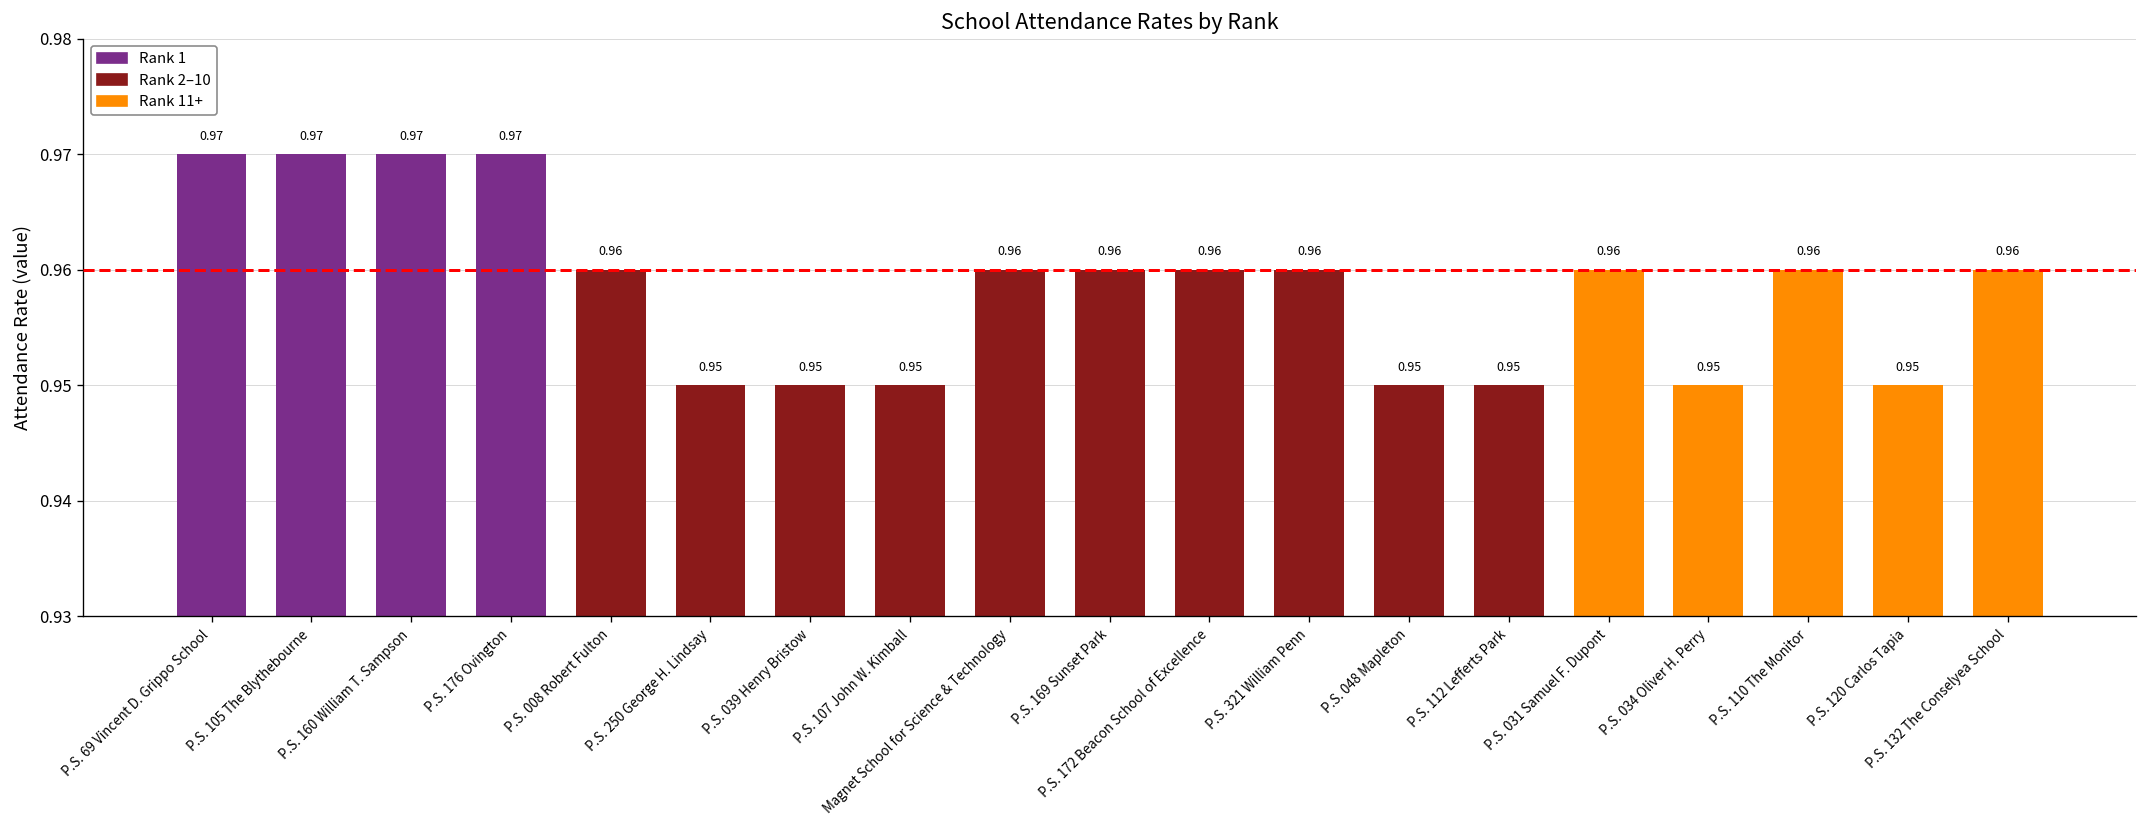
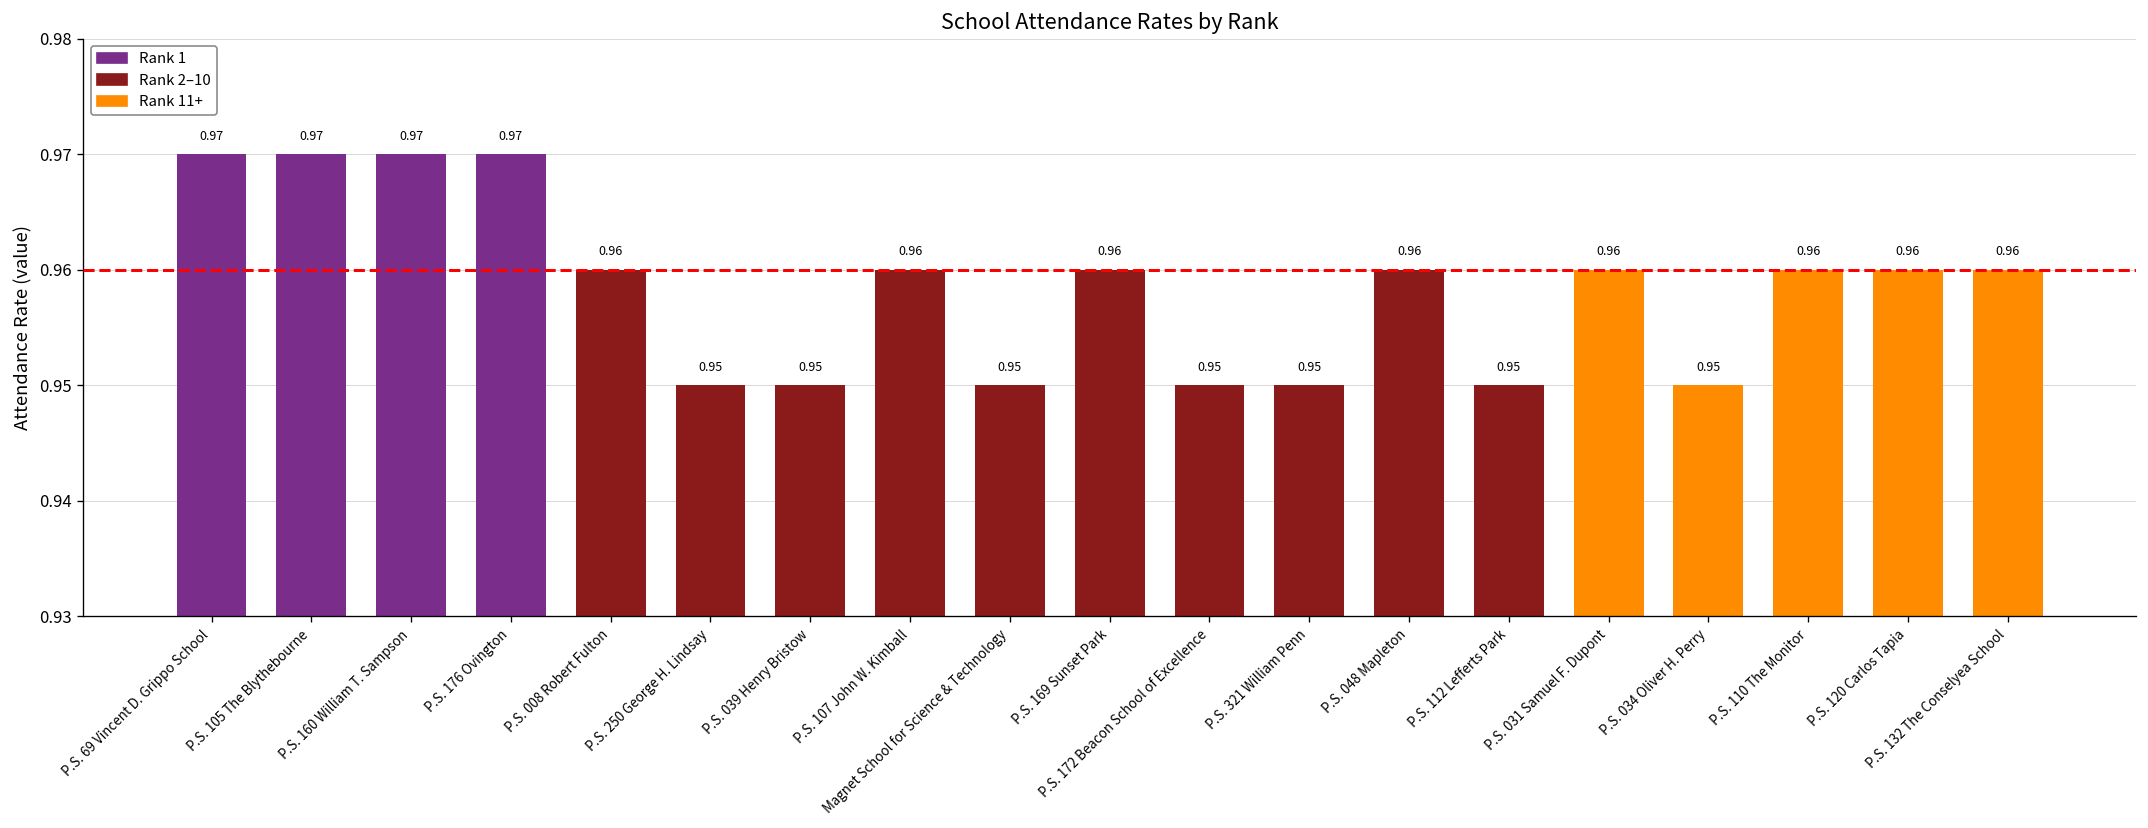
P.S. 107 John W. Kimball: 0.95 -> 0.96
Magnet School for Science & Technology: 0.96 -> 0.95
P.S. 172 Beacon School of Excellence: 0.96 -> 0.95
P.S. 321 William Penn: 0.96 -> 0.95
P.S. 048 Mapleton: 0.95 -> 0.96
P.S. 120 Carlos Tapia: 0.95 -> 0.96
